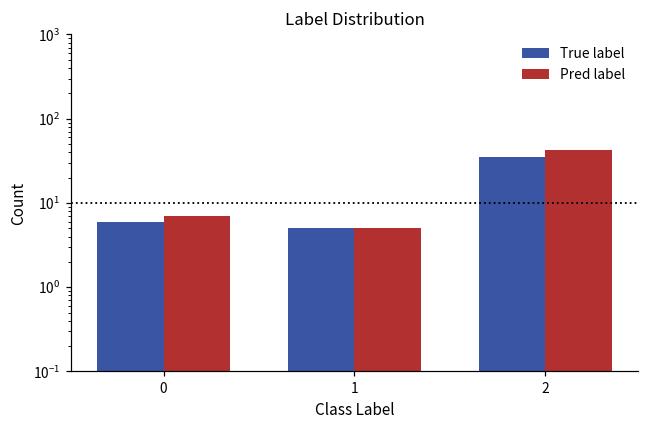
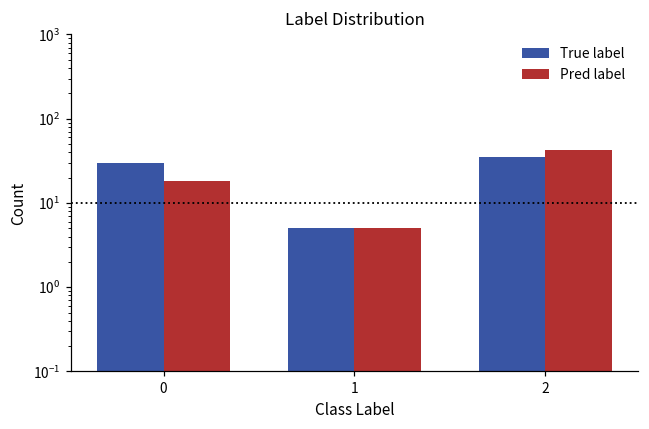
True label, 0: 6 -> 30
Pred label, 0: 7 -> 18
